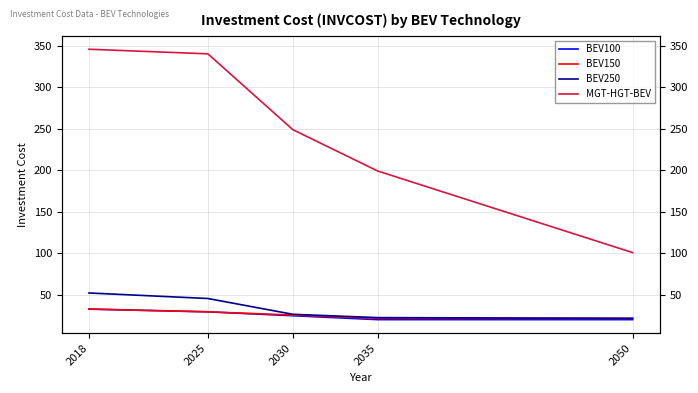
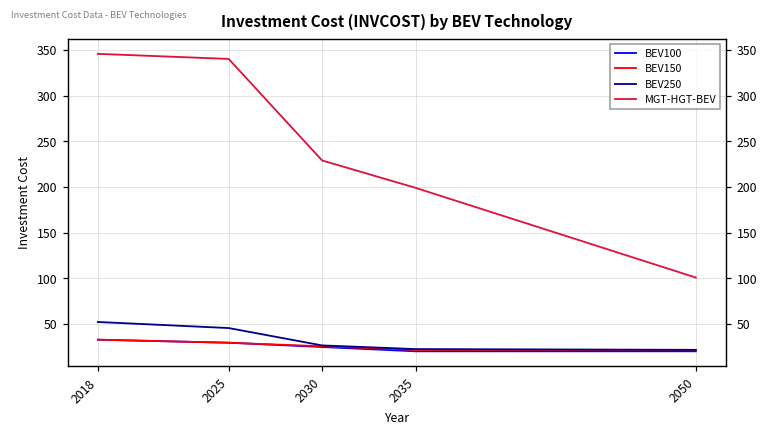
MGT-HGT-BEV, 2030: 250 -> 230
